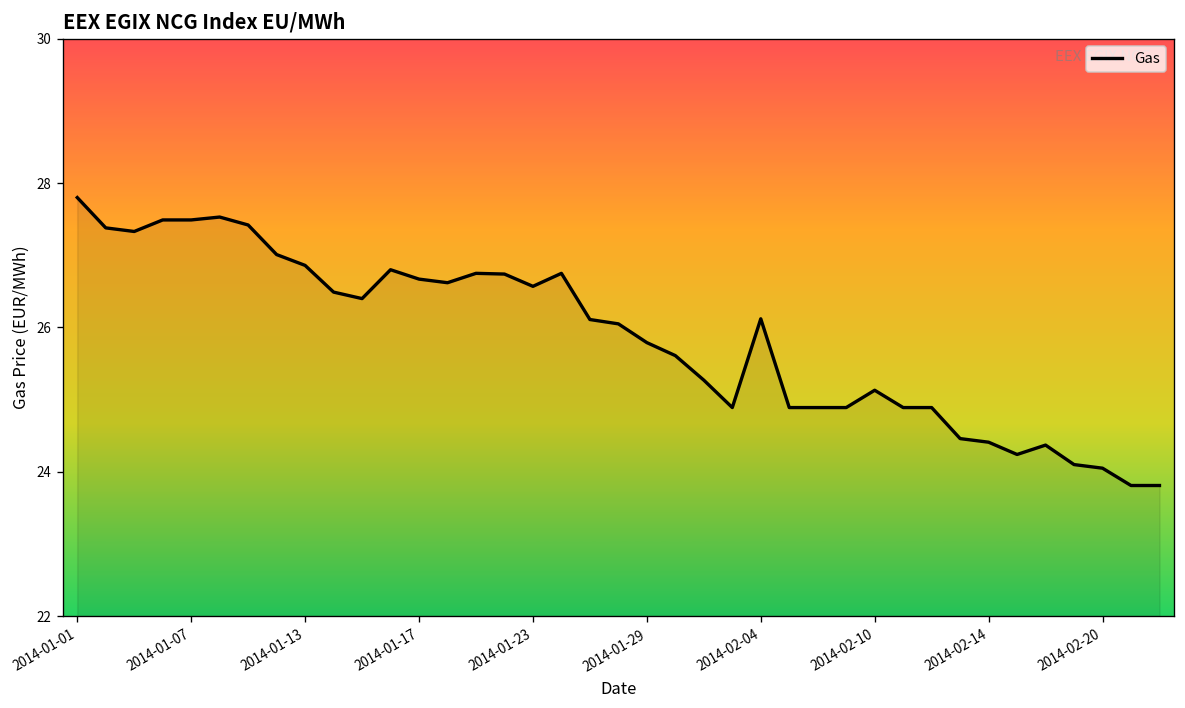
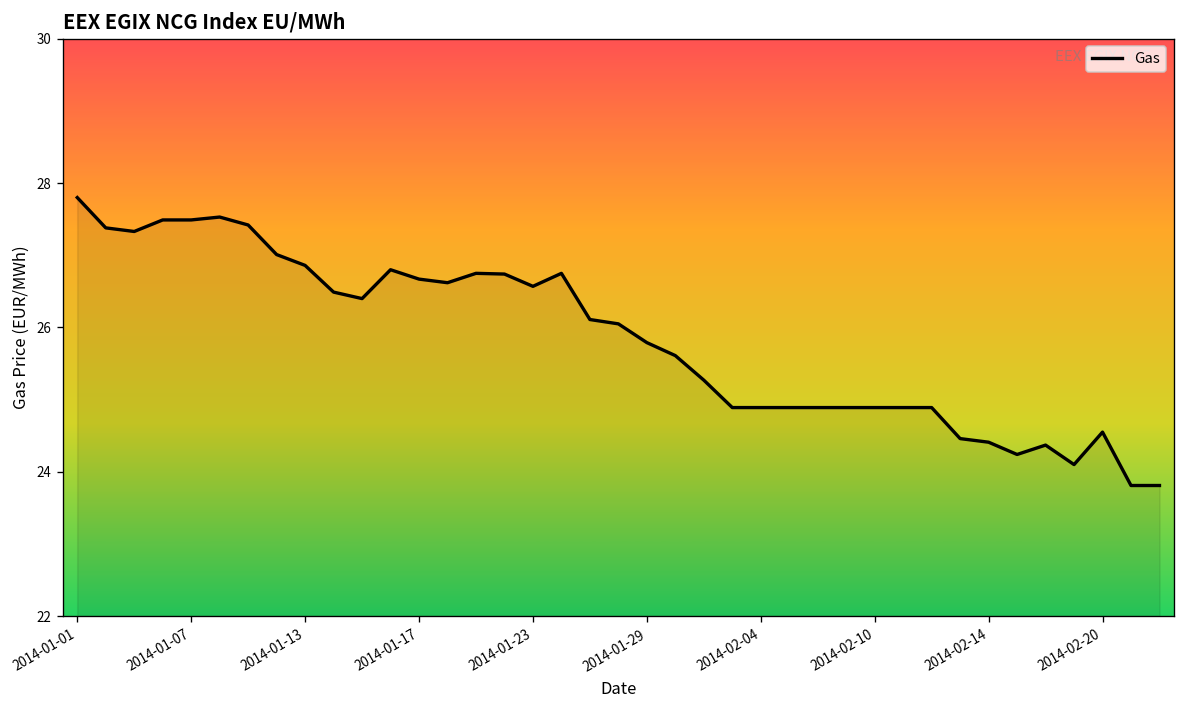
2014-02-04: 26.1 -> 24.9
2014-02-10: 25.1 -> 24.9
2014-02-20: 24.1 -> 24.6
